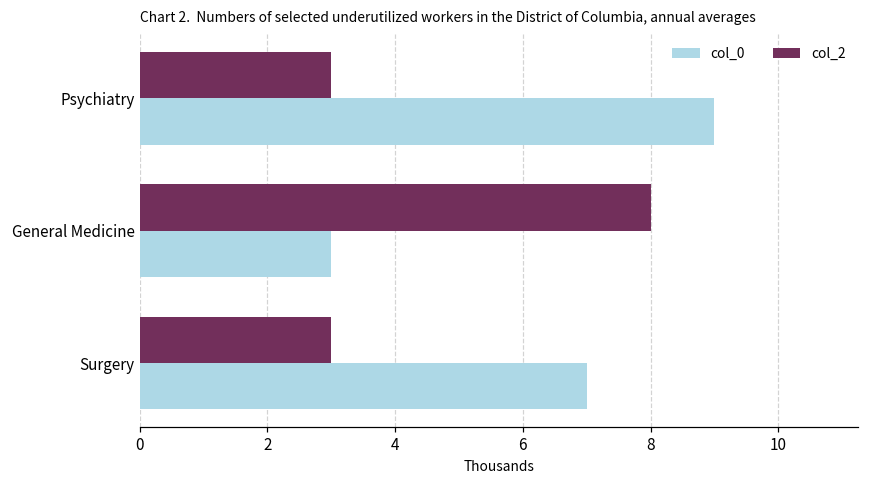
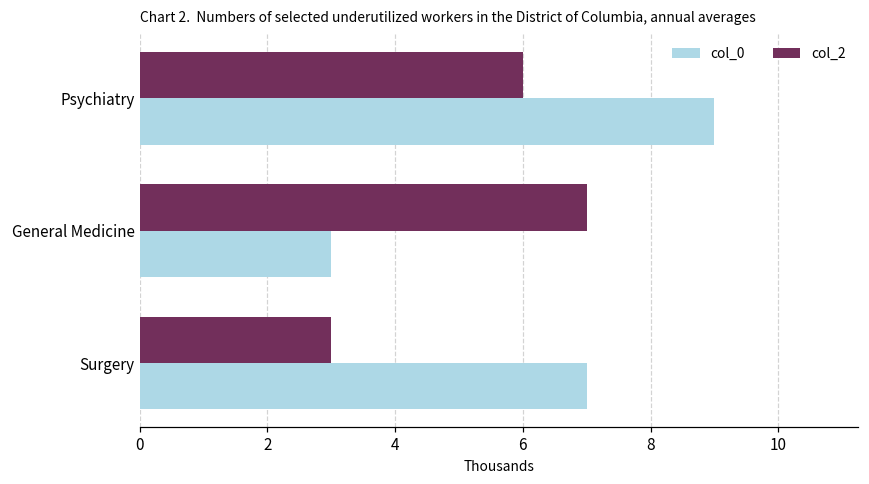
col_2, Psychiatry: 3 -> 6
col_2, General Medicine: 8 -> 7
